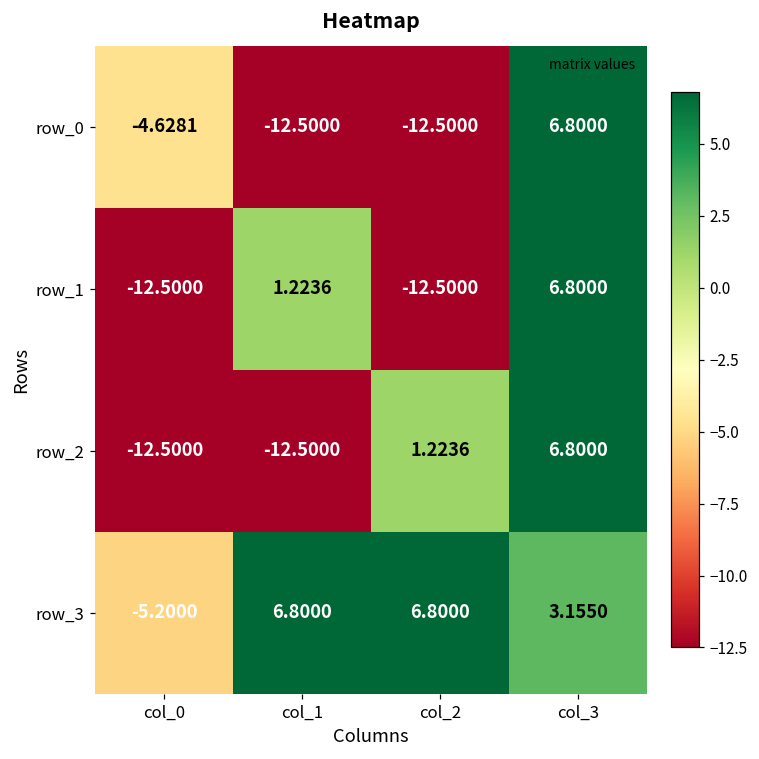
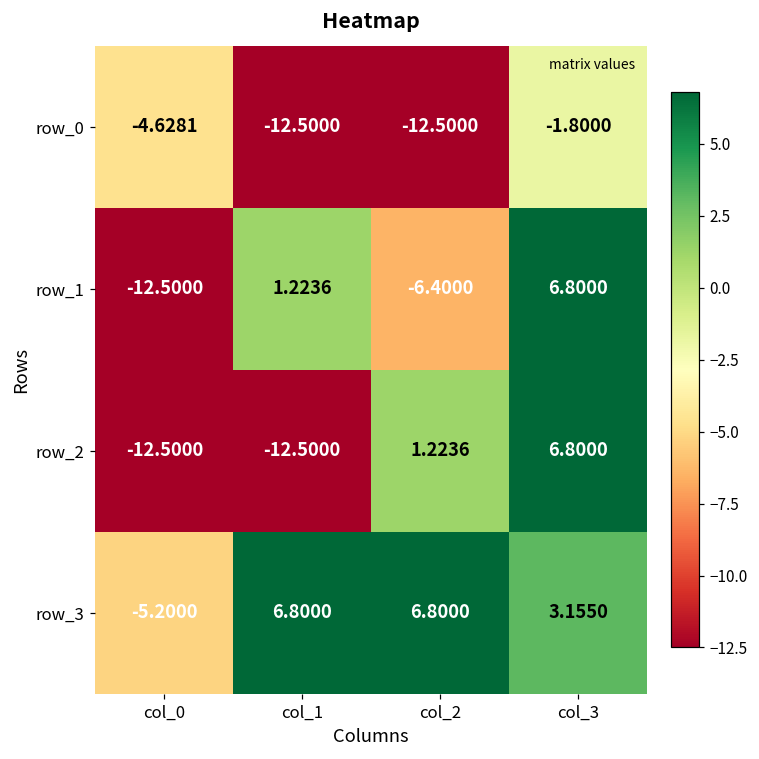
row_0, col_3: 6.8000 -> -1.8000
row_1, col_2: -12.5000 -> -6.4000
